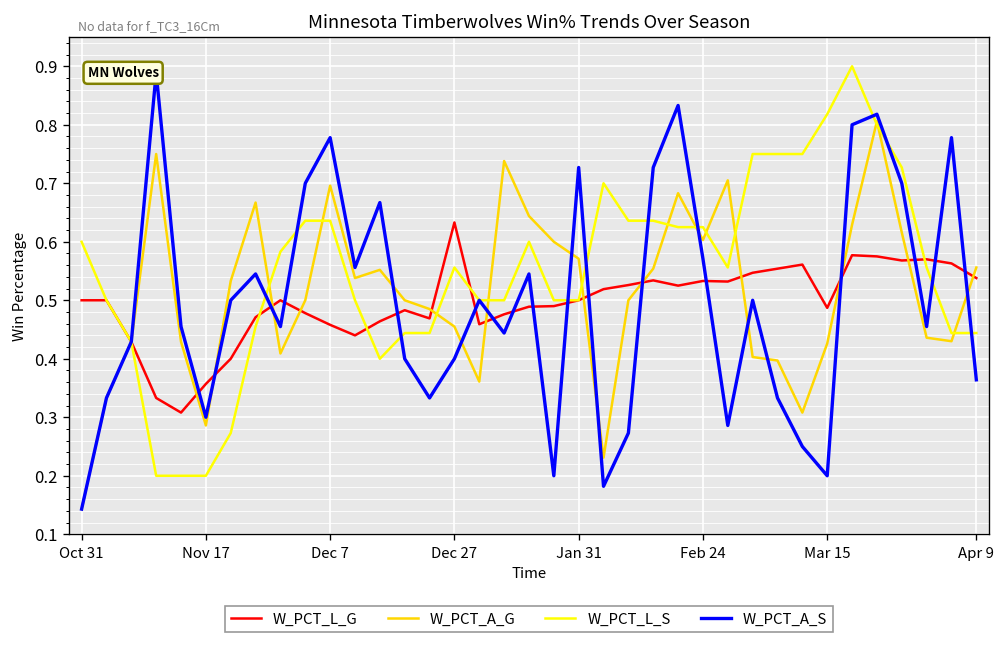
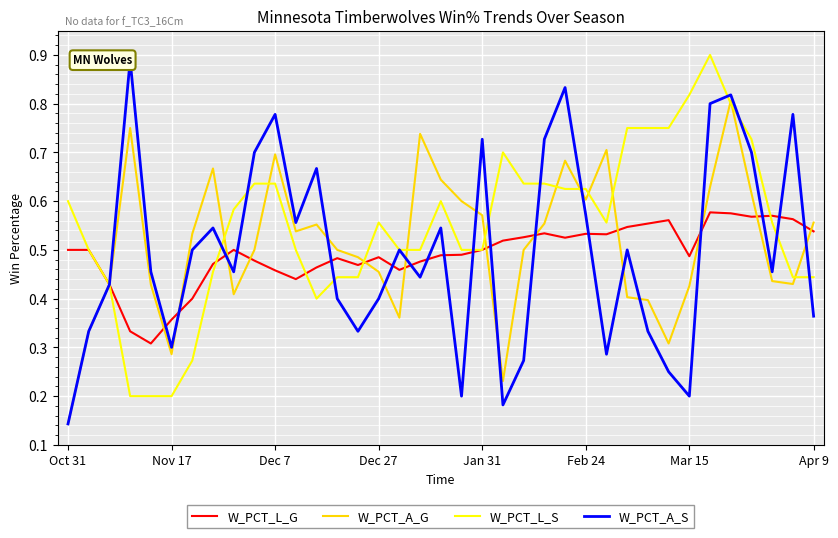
W_PCT_L_G, Dec 27: 0.63 -> 0.49
